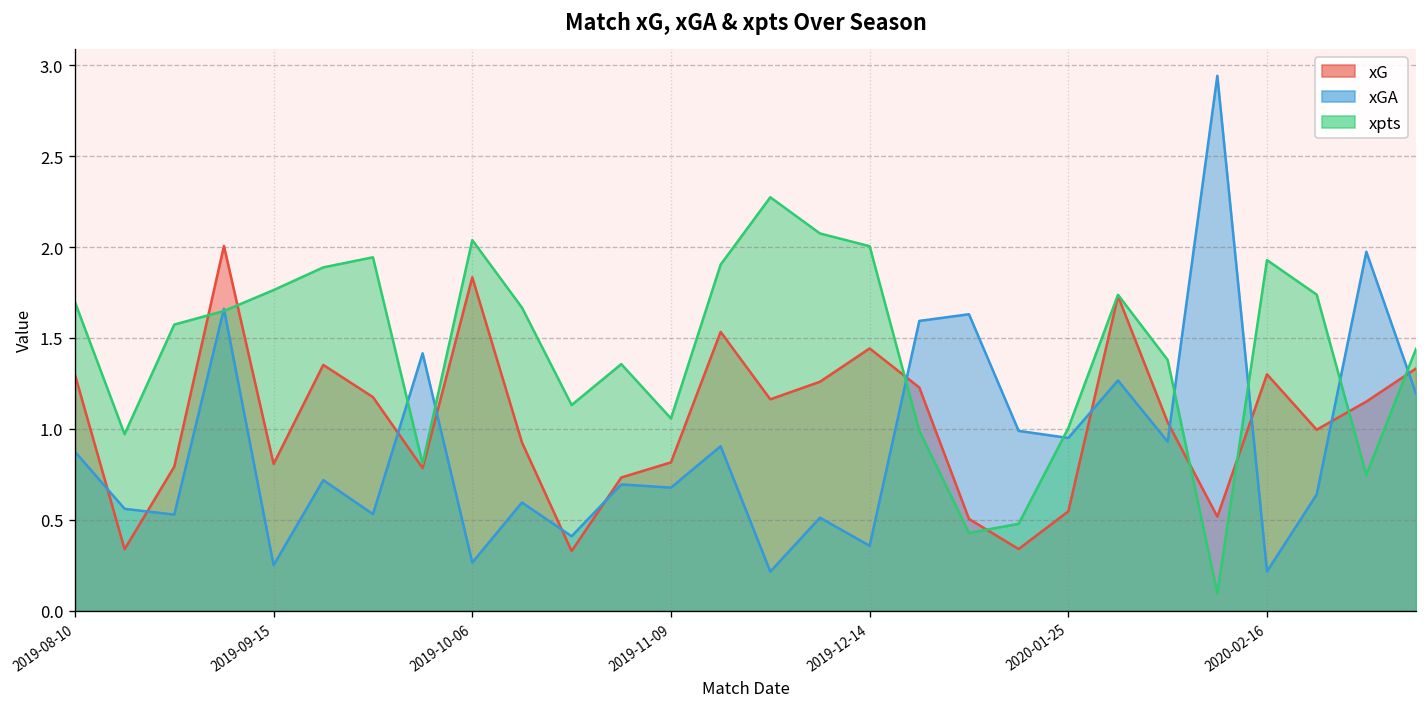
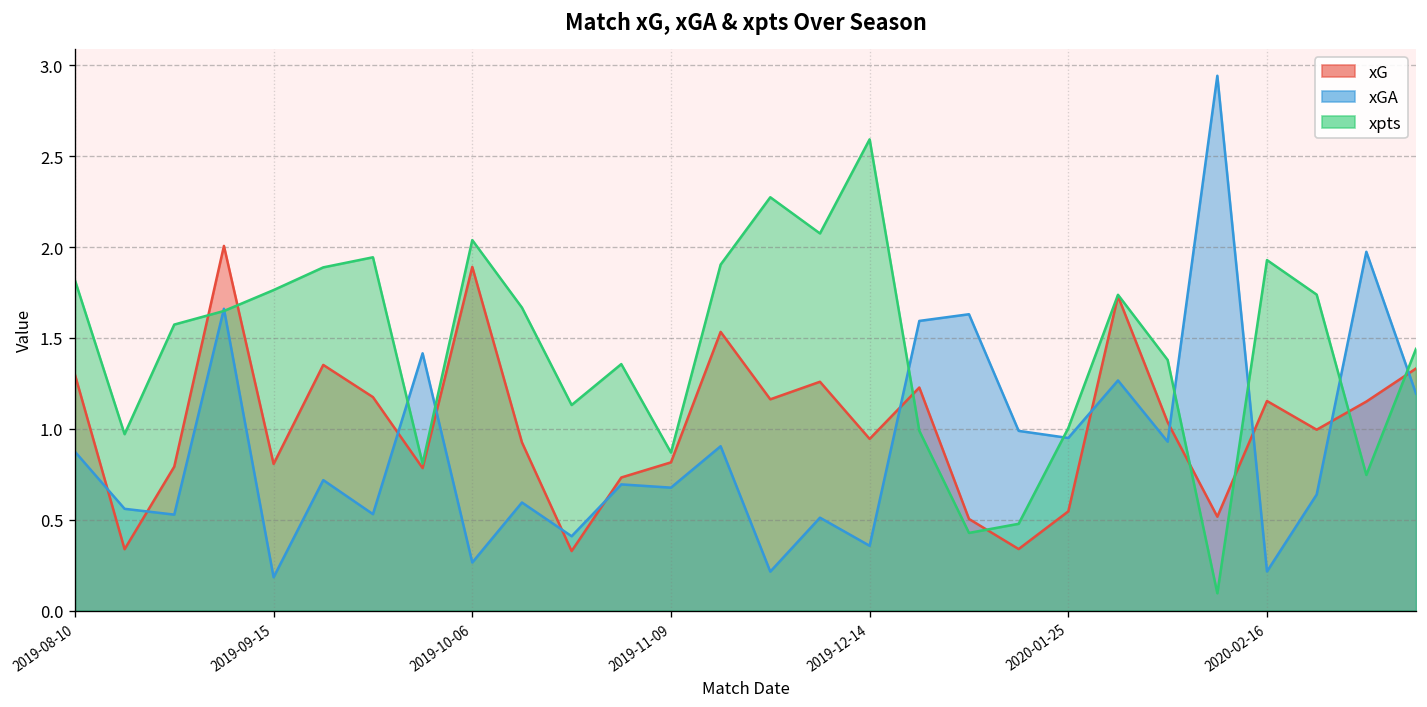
xpts, 2019-08-10: 1.70 -> 1.82
xGA, 2019-09-15: 0.25 -> 0.18
xG, 2019-10-06: 1.83 -> 1.89
xpts, 2019-11-09: 1.06 -> 0.87
xG, 2019-12-14: 1.44 -> 0.94
xpts, 2019-12-14: 2.00 -> 2.59
xG, 2020-02-16: 1.30 -> 1.15
